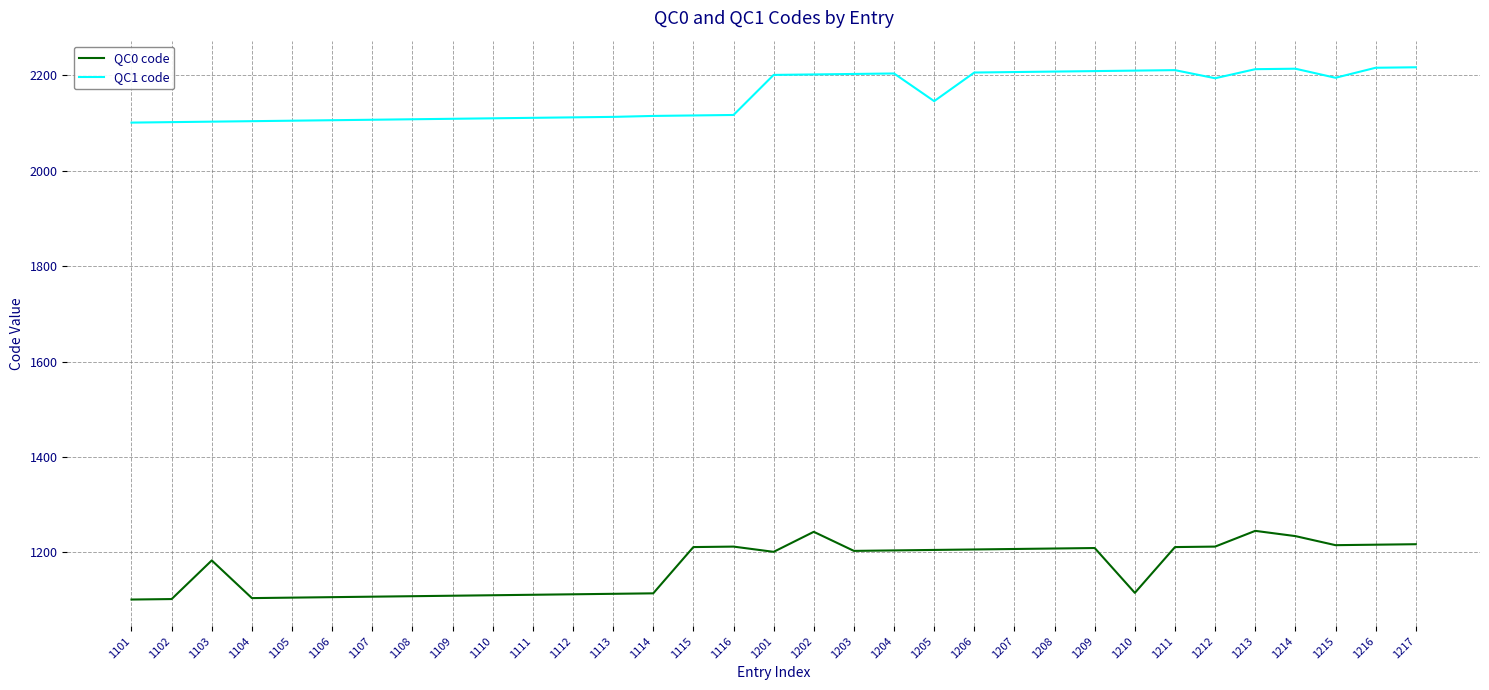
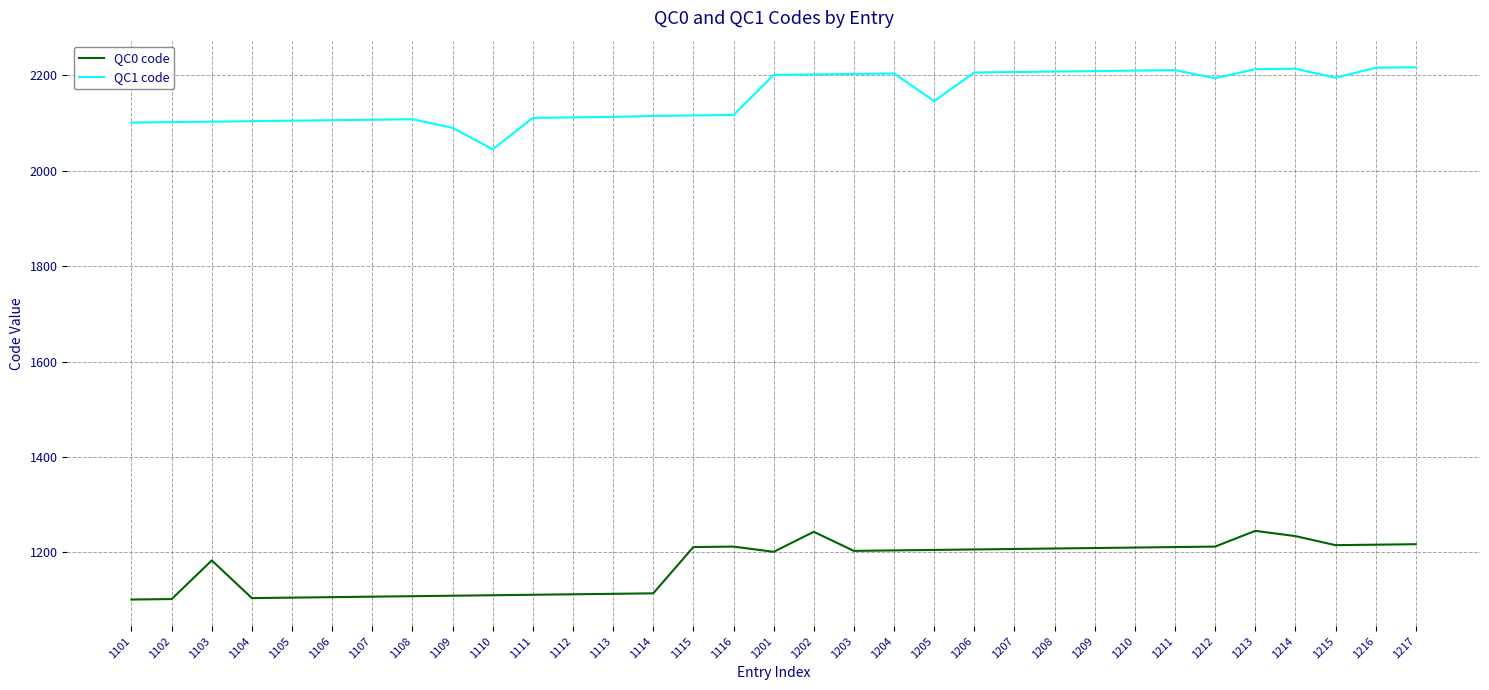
QC1 code, 1109: 2110 -> 2090
QC1 code, 1110: 2110 -> 2050
QC0 code, 1210: 1120 -> 1210
